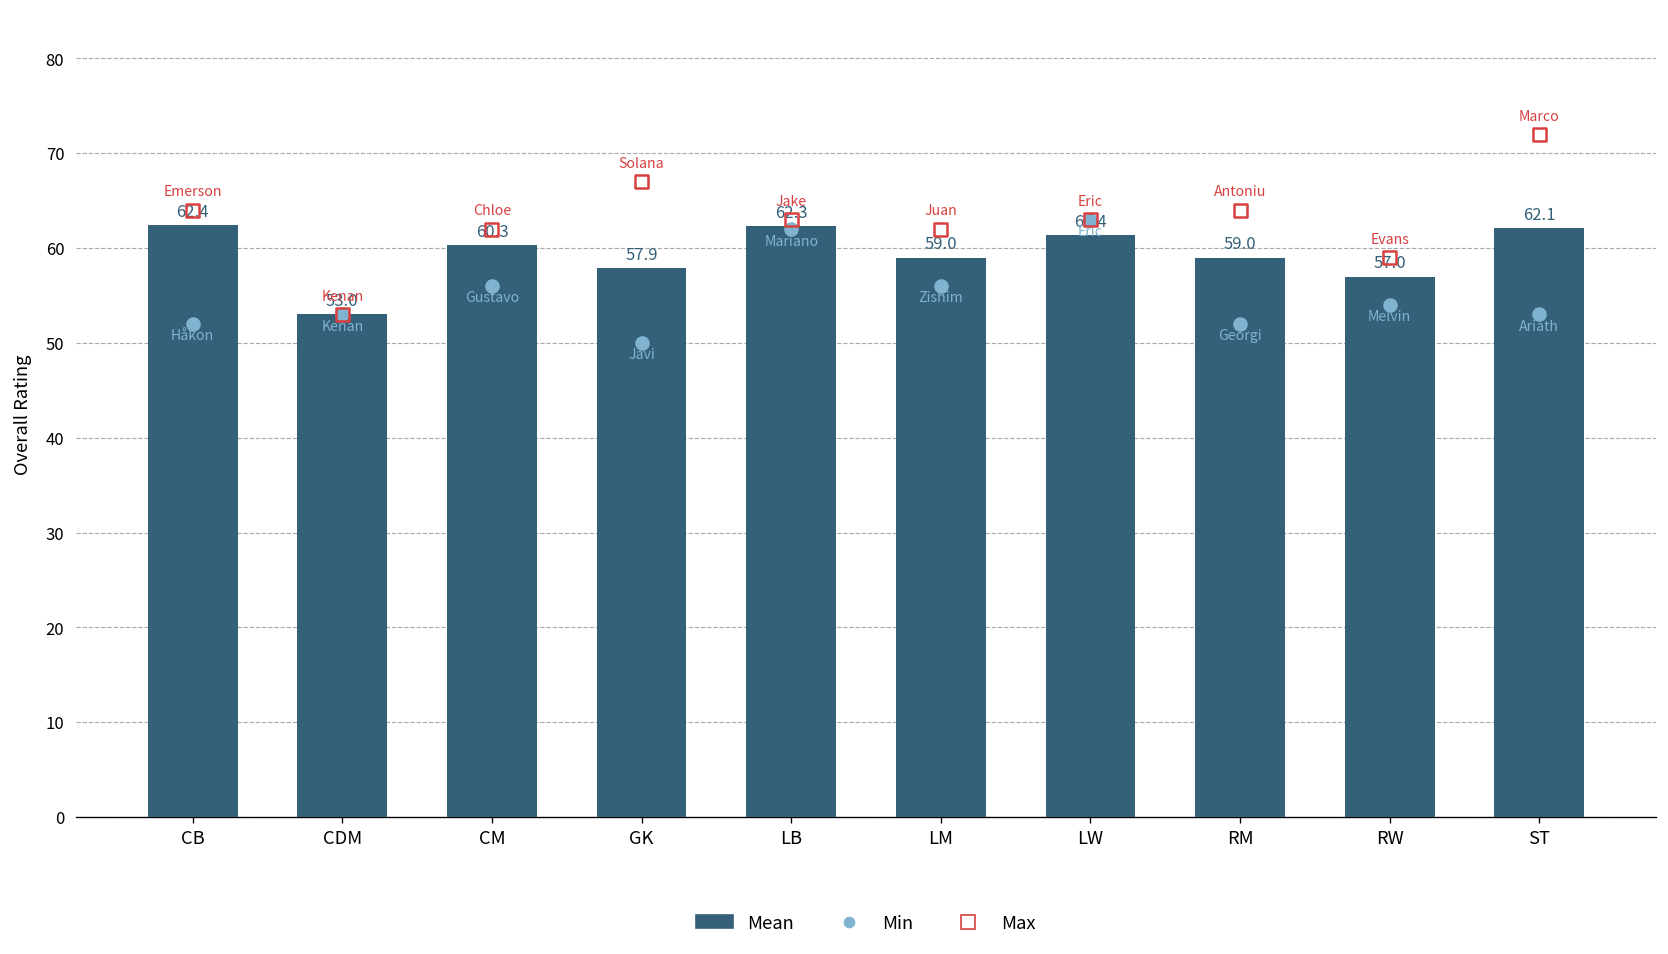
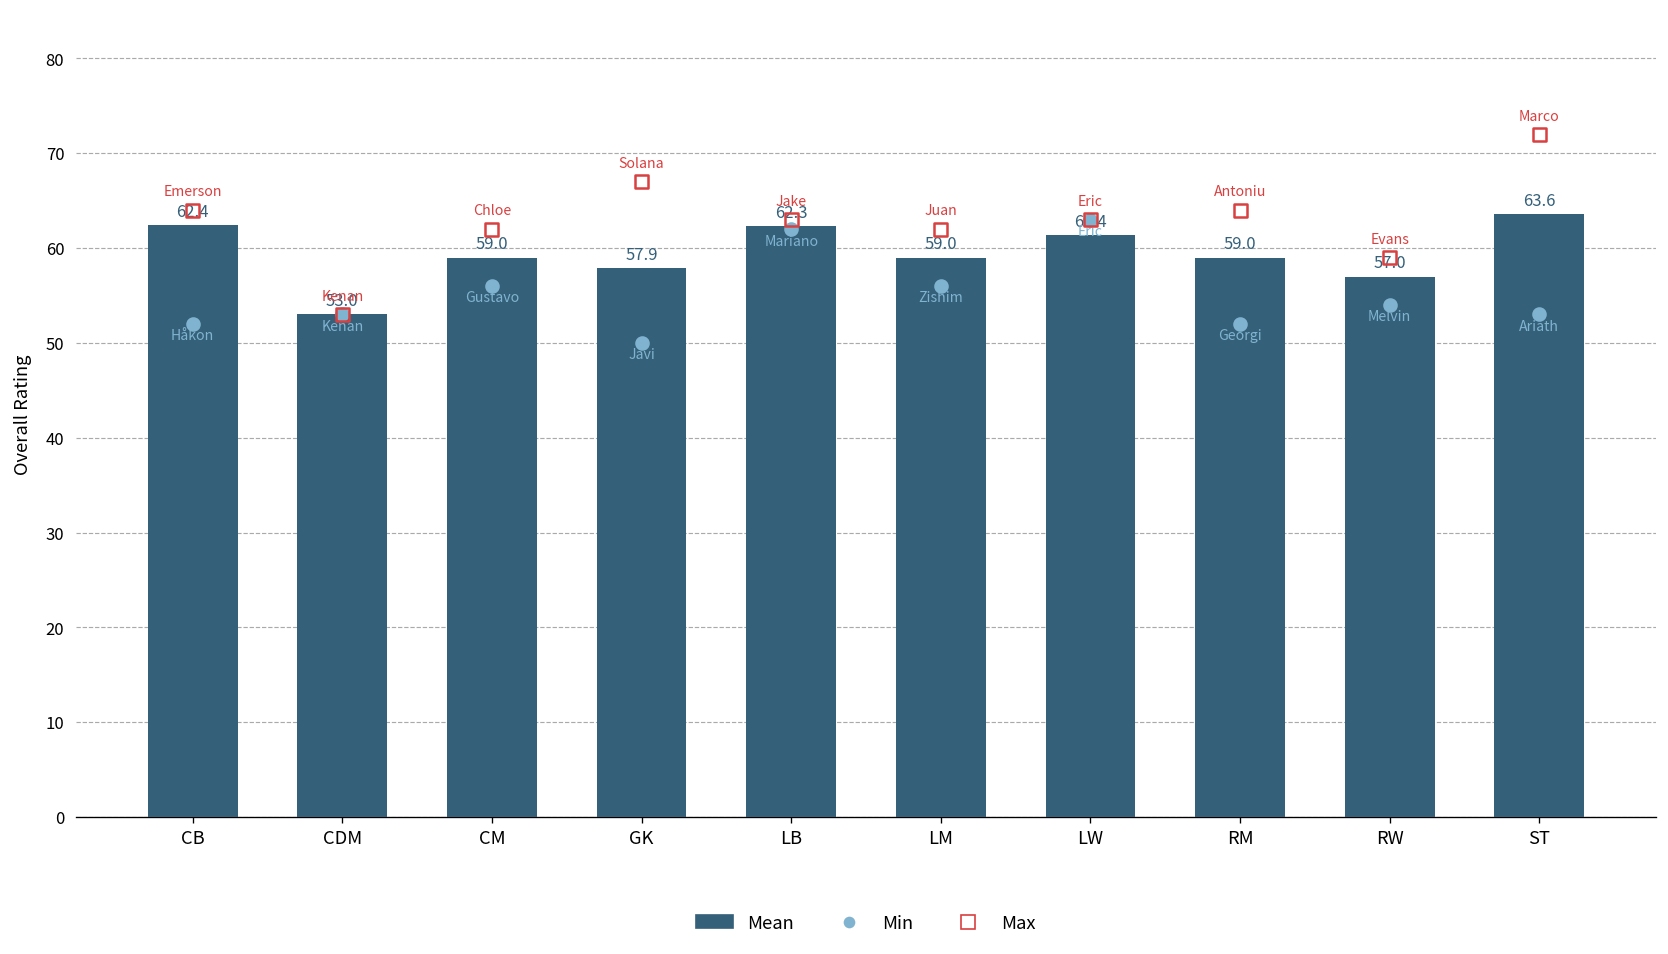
Mean, CM: 60.3 -> 59.0
Mean, ST: 62.1 -> 63.6
